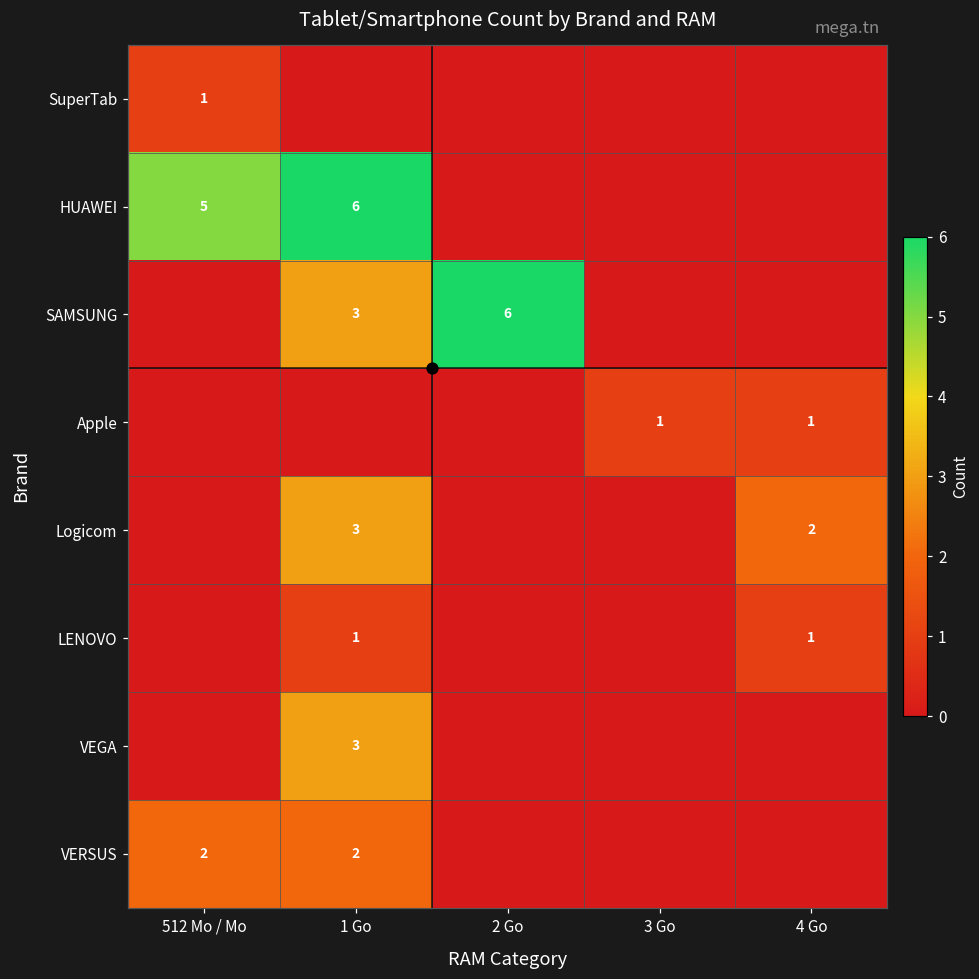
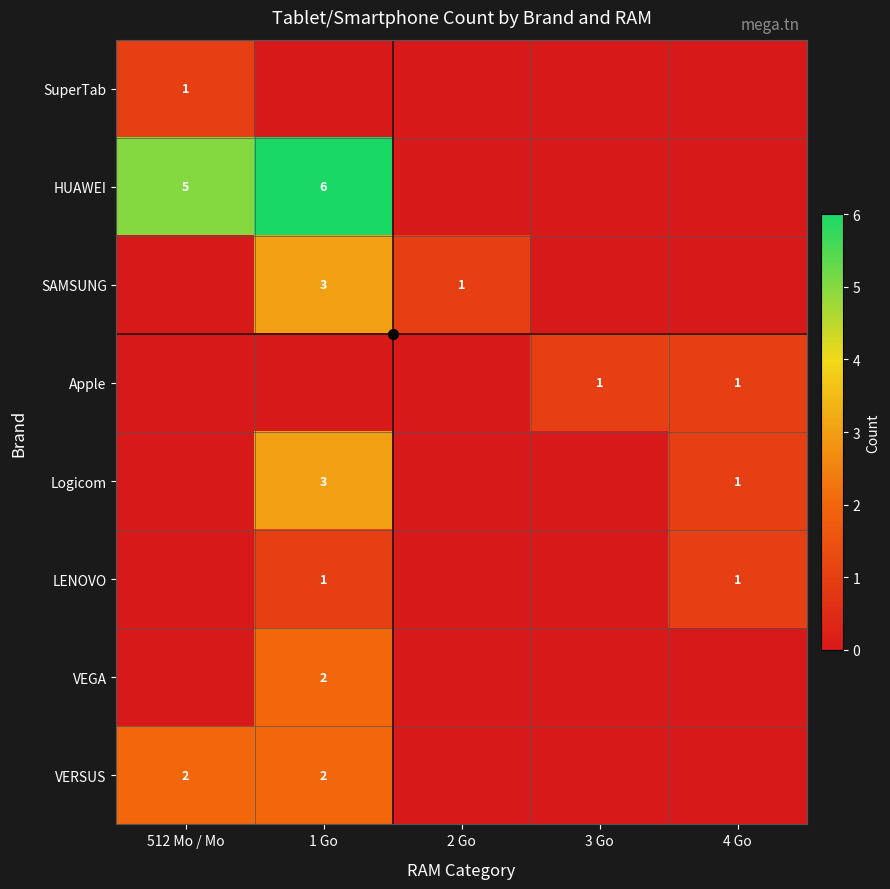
SAMSUNG, 2 Go: 6 -> 1
Logicom, 4 Go: 2 -> 1
VEGA, 1 Go: 3 -> 2
